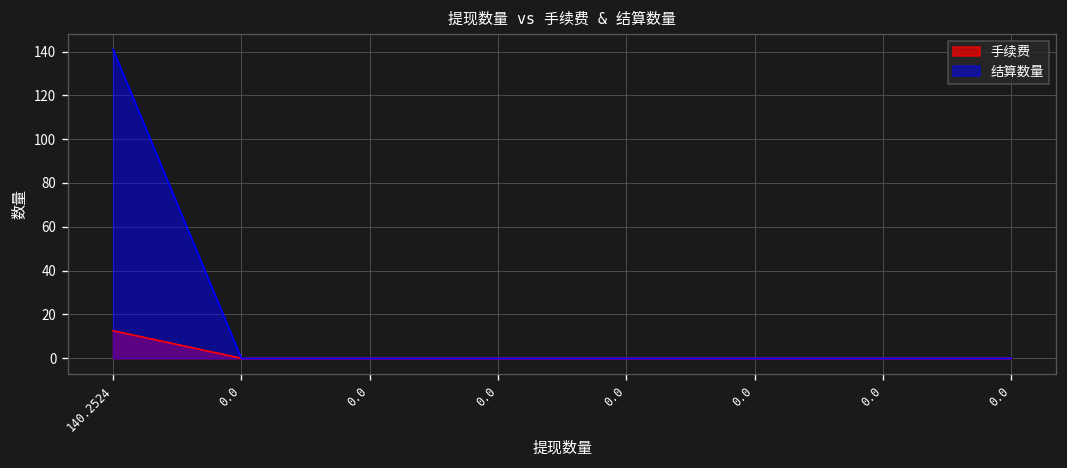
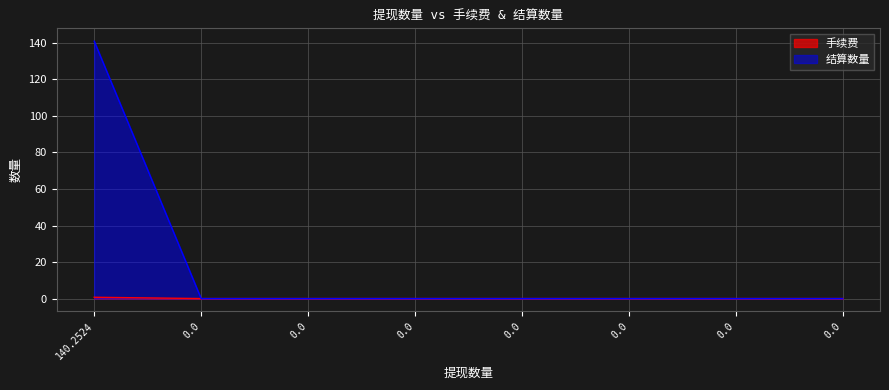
手续费, 140.2524: 13 -> 1
